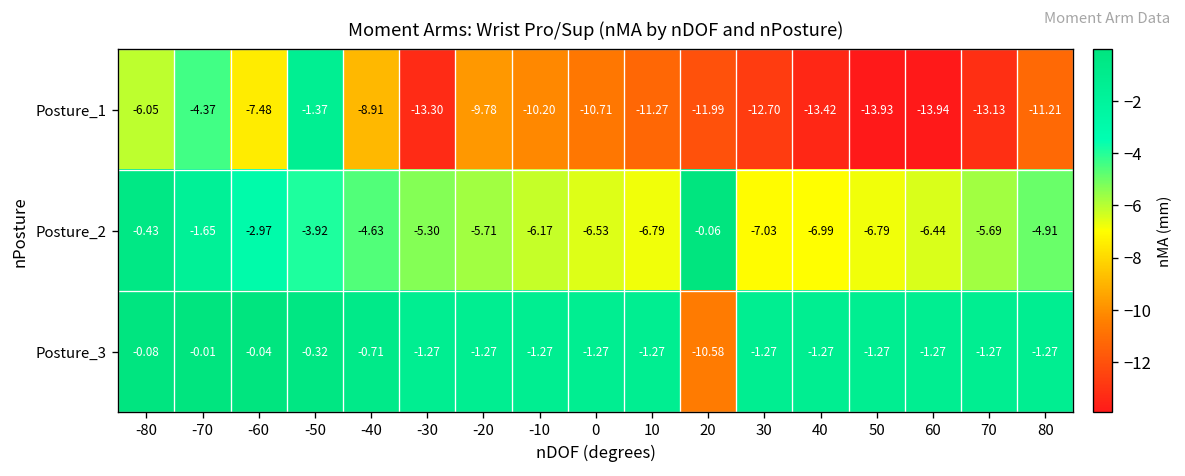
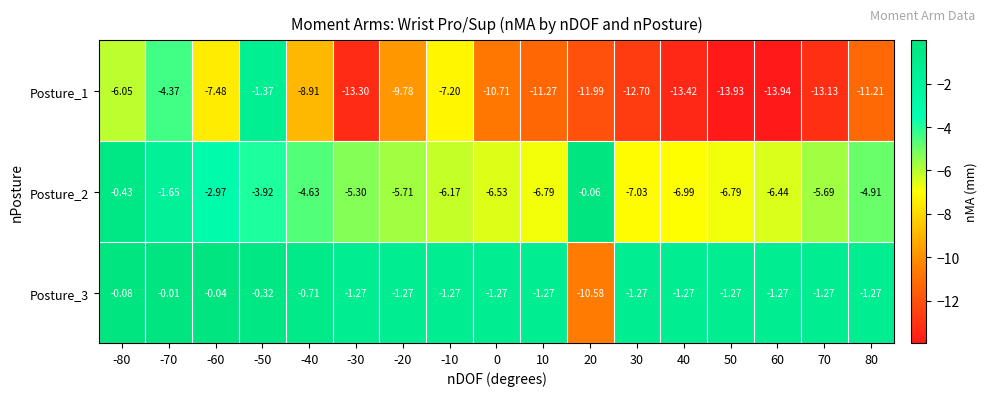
Posture_1, -10: -10.20 -> -7.20
